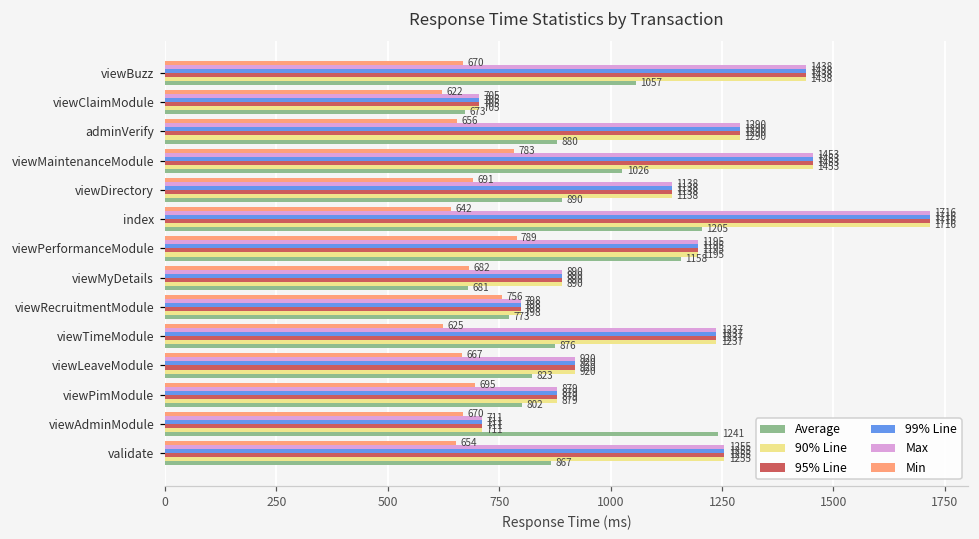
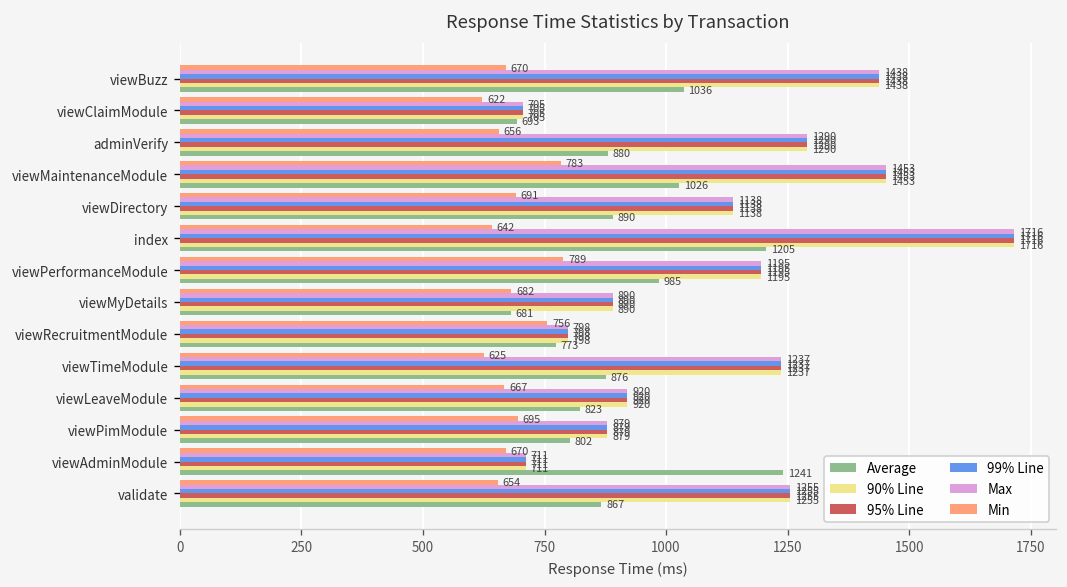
Average, viewBuzz: 1057 -> 1036
Average, viewClaimModule: 673 -> 693
Average, viewPerformanceModule: 1158 -> 985
